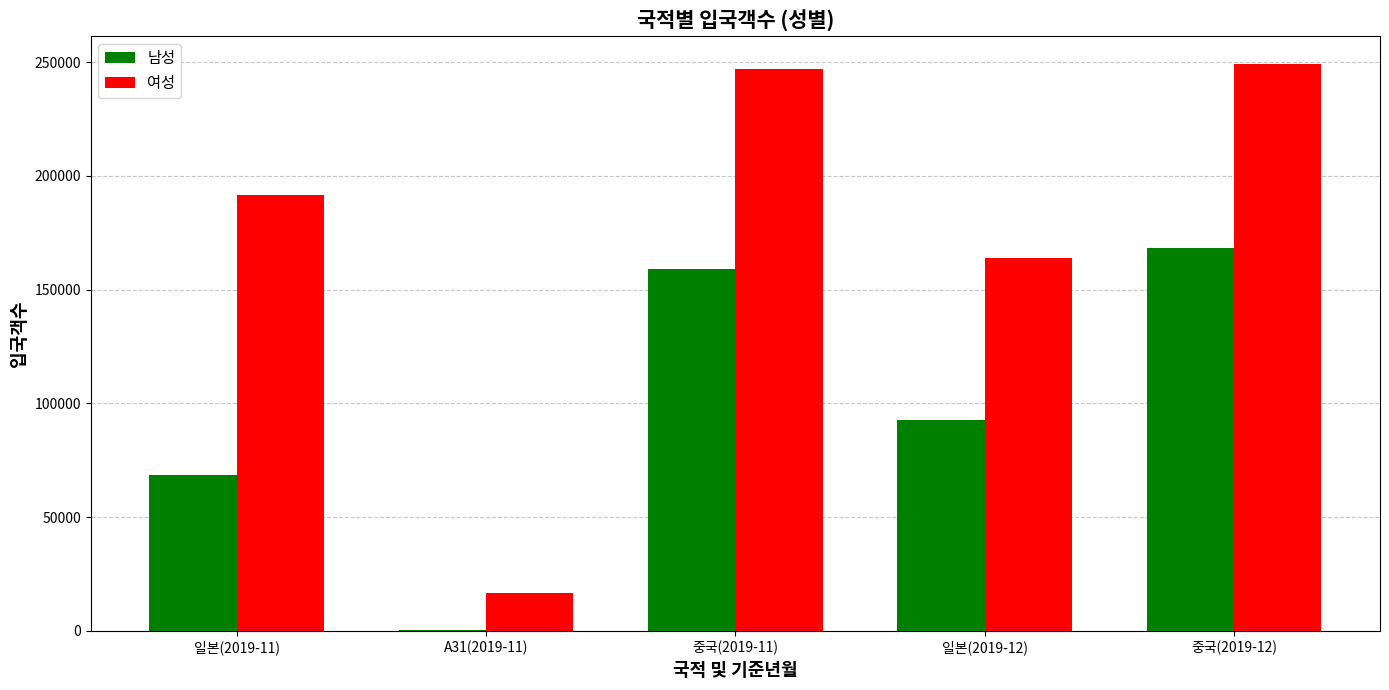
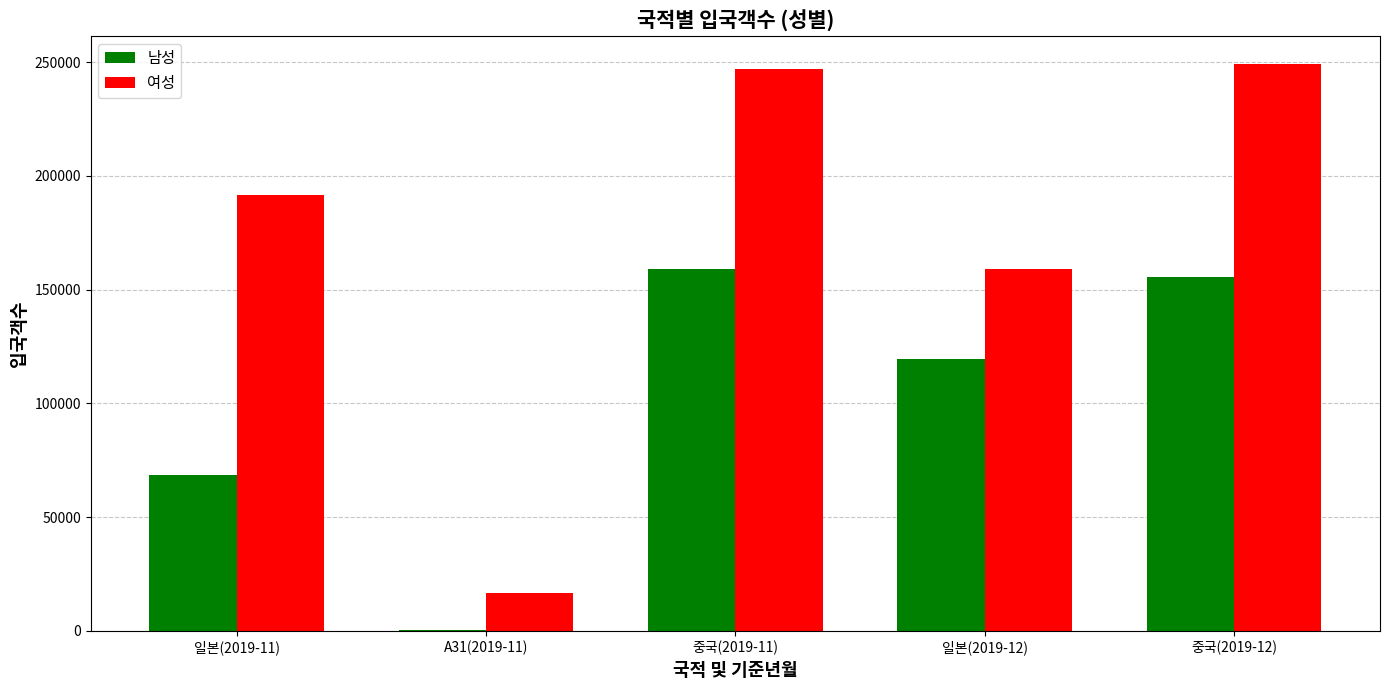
남성, 일본(2019-12): 93000 -> 119000
여성, 일본(2019-12): 164000 -> 159000
남성, 중국(2019-12): 168000 -> 156000
